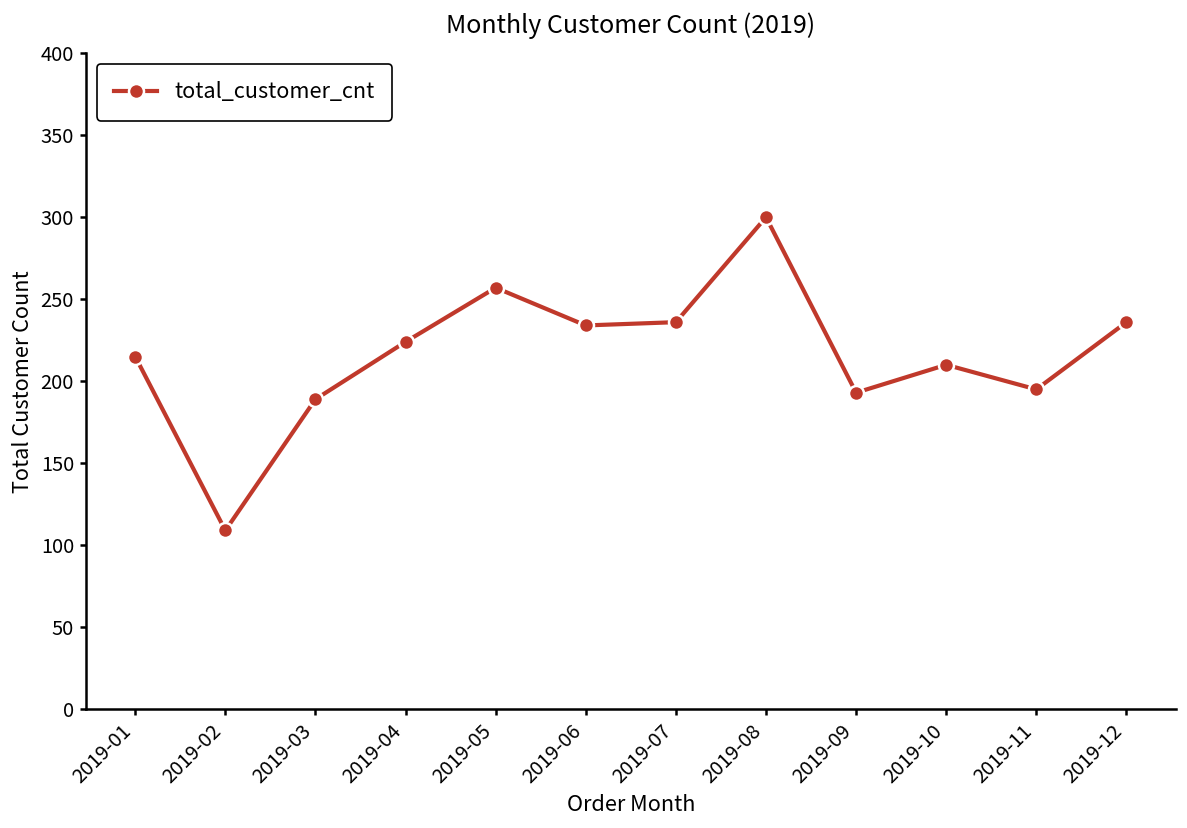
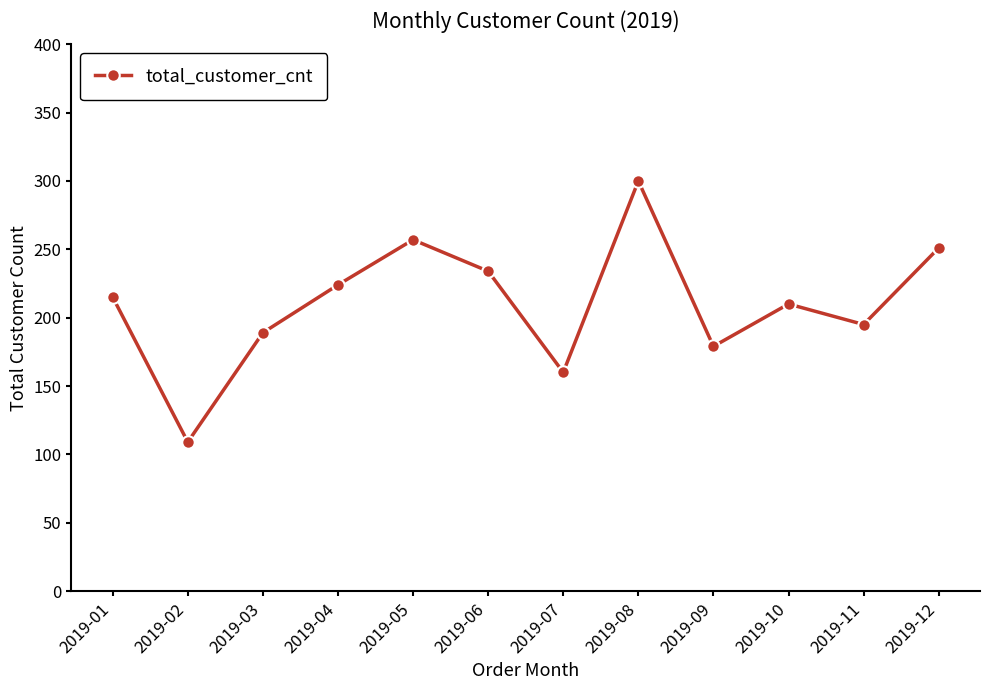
2019-07: 236 -> 160
2019-09: 193 -> 179
2019-12: 236 -> 251
